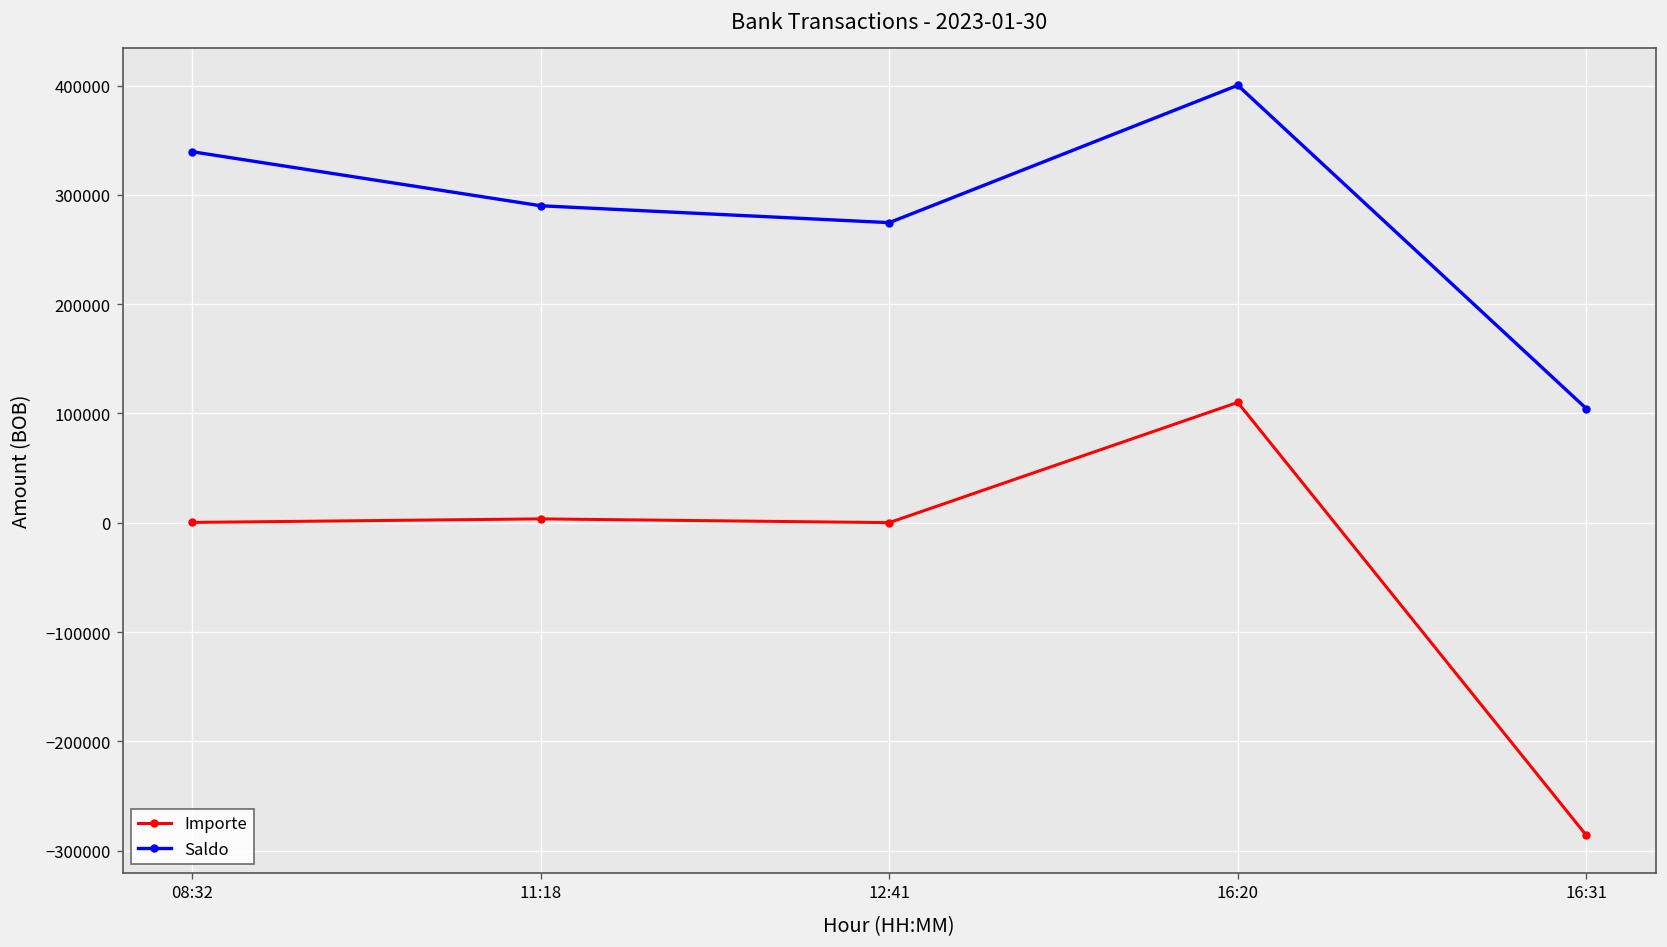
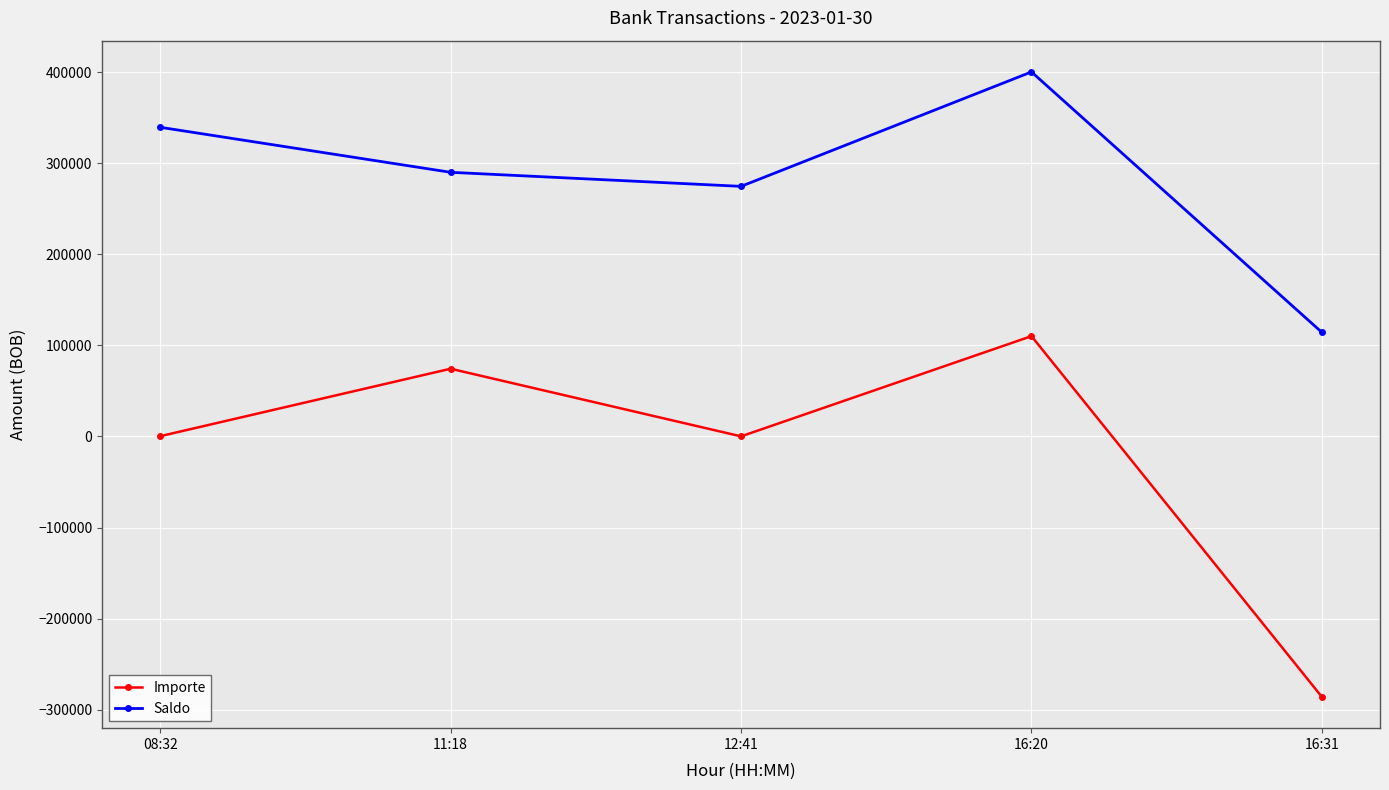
Importe, 11:18: 0 -> 70000
Saldo, 16:31: 100000 -> 110000
